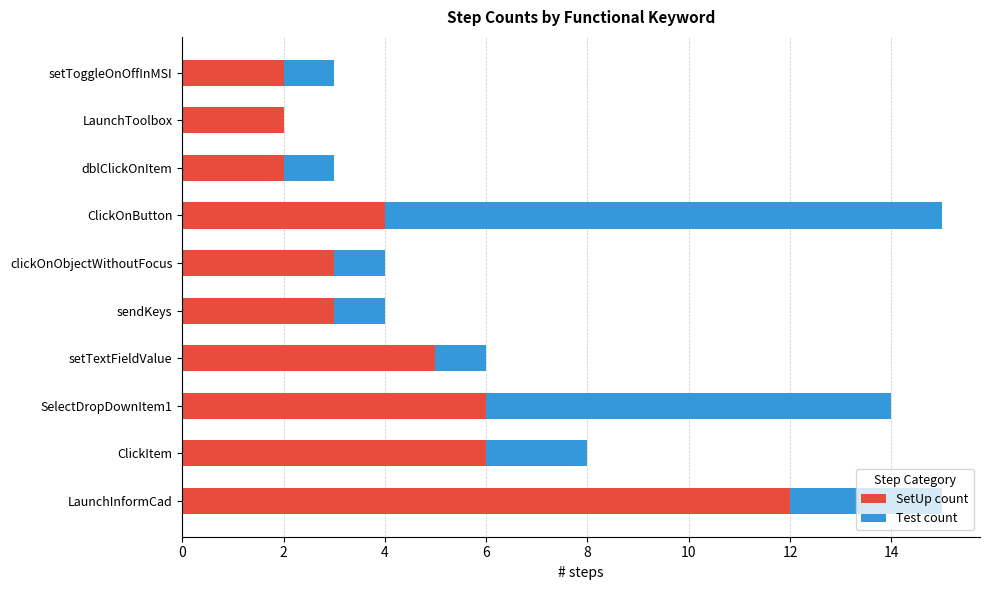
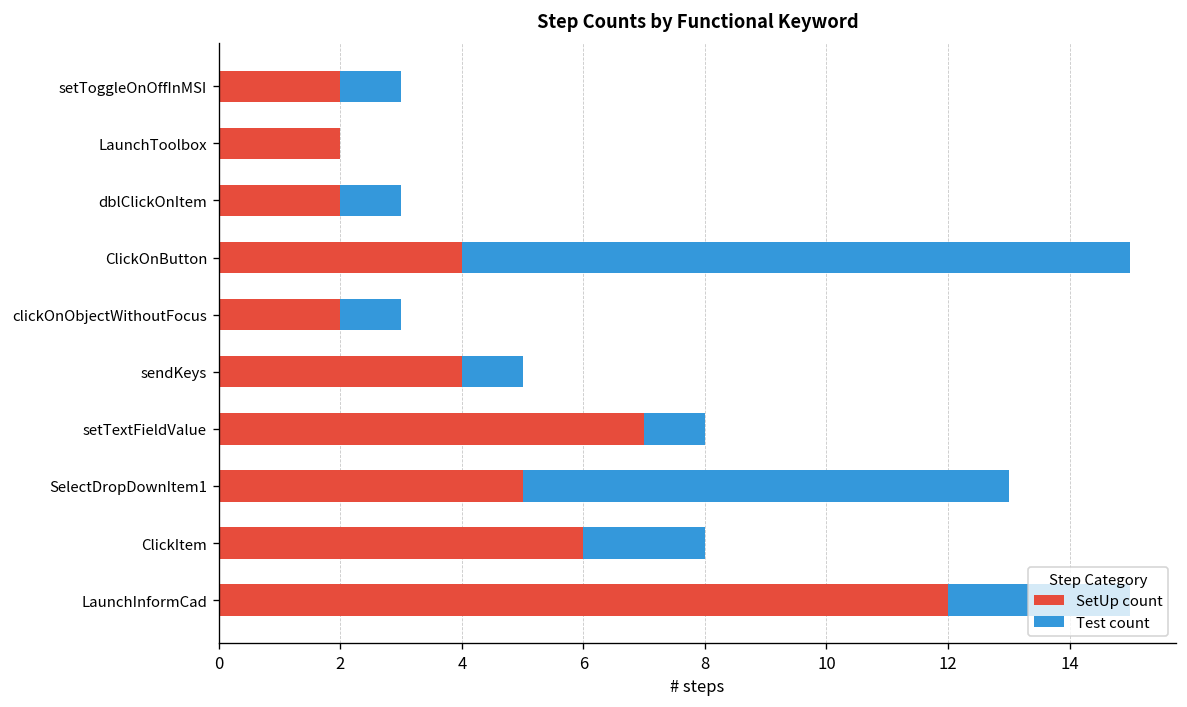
SetUp count, clickOnObjectWithoutFocus: 3 -> 2
SetUp count, sendKeys: 3 -> 4
SetUp count, setTextFieldValue: 5 -> 7
SetUp count, SelectDropDownItem1: 6 -> 5
